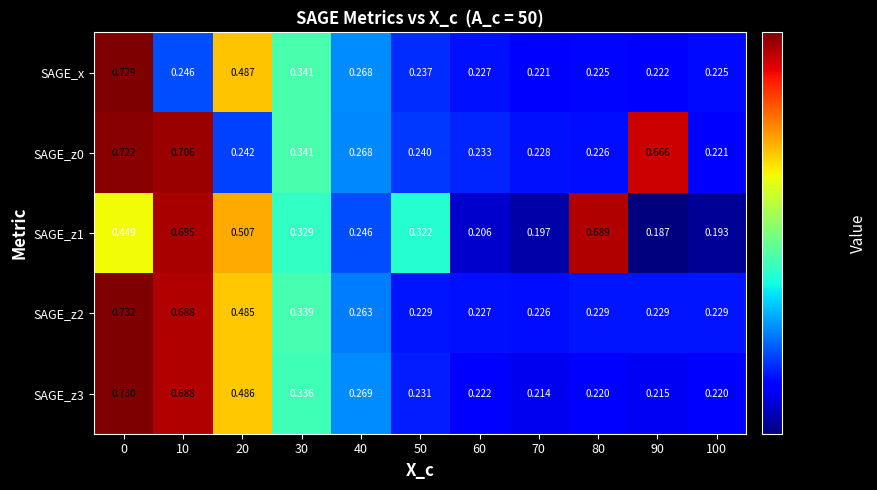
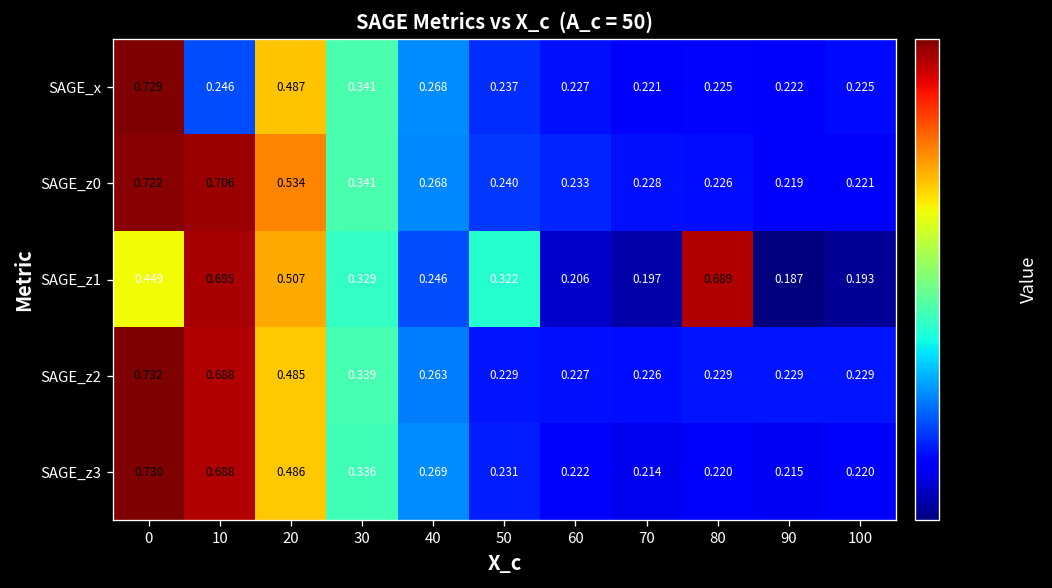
SAGE_z0, 20: 0.242 -> 0.534
SAGE_z0, 90: 0.666 -> 0.219
